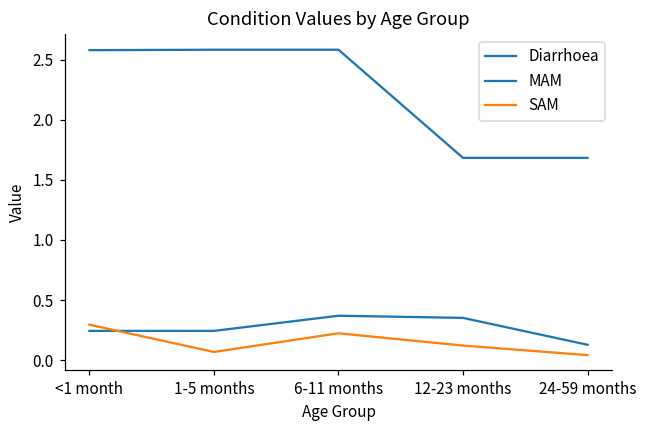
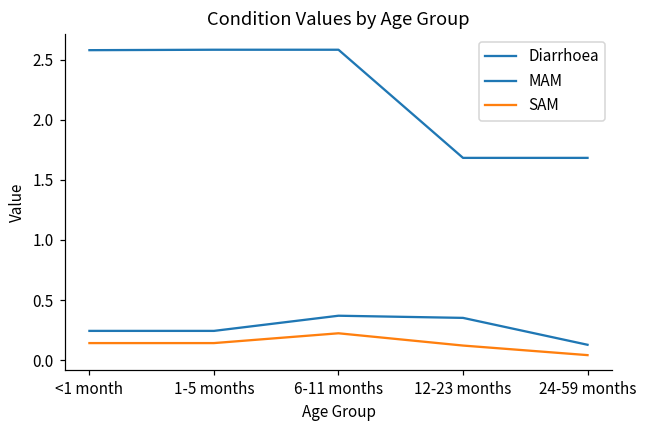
SAM, <1 month: 0.30 -> 0.14
SAM, 1-5 months: 0.07 -> 0.14
